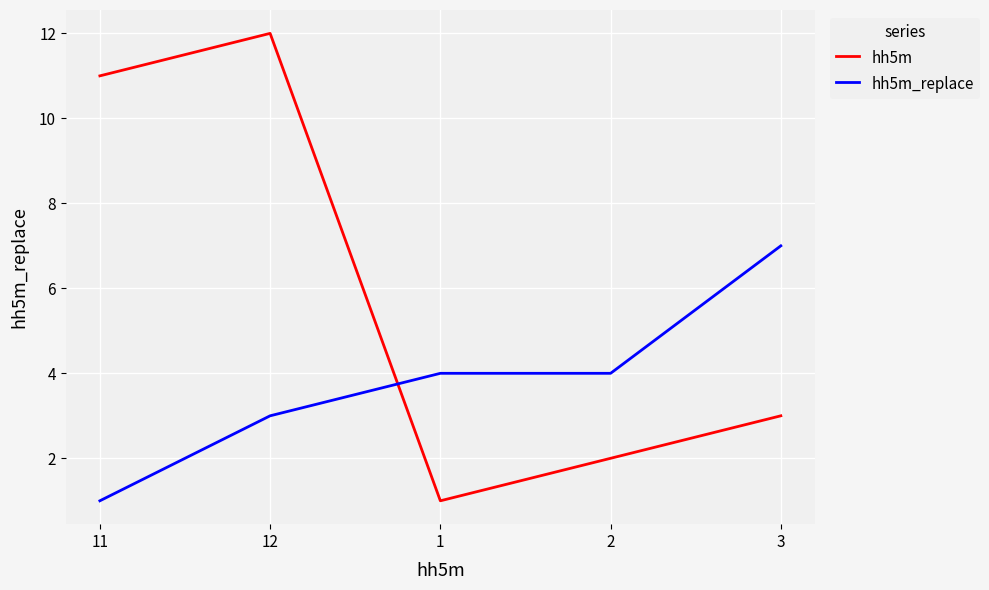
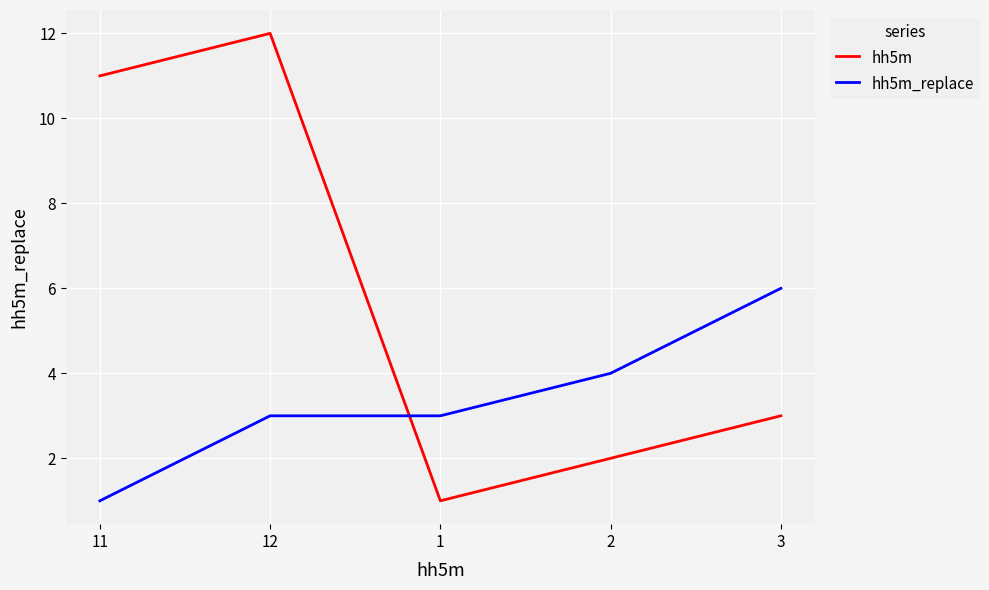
hh5m_replace, 1: 4 -> 3
hh5m_replace, 3: 7 -> 6
